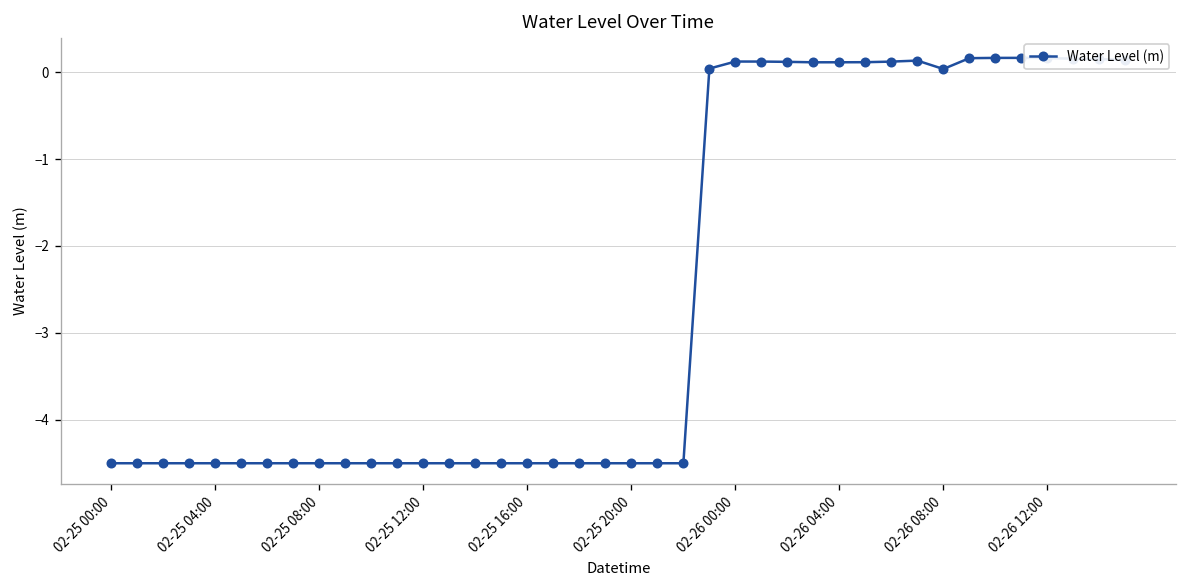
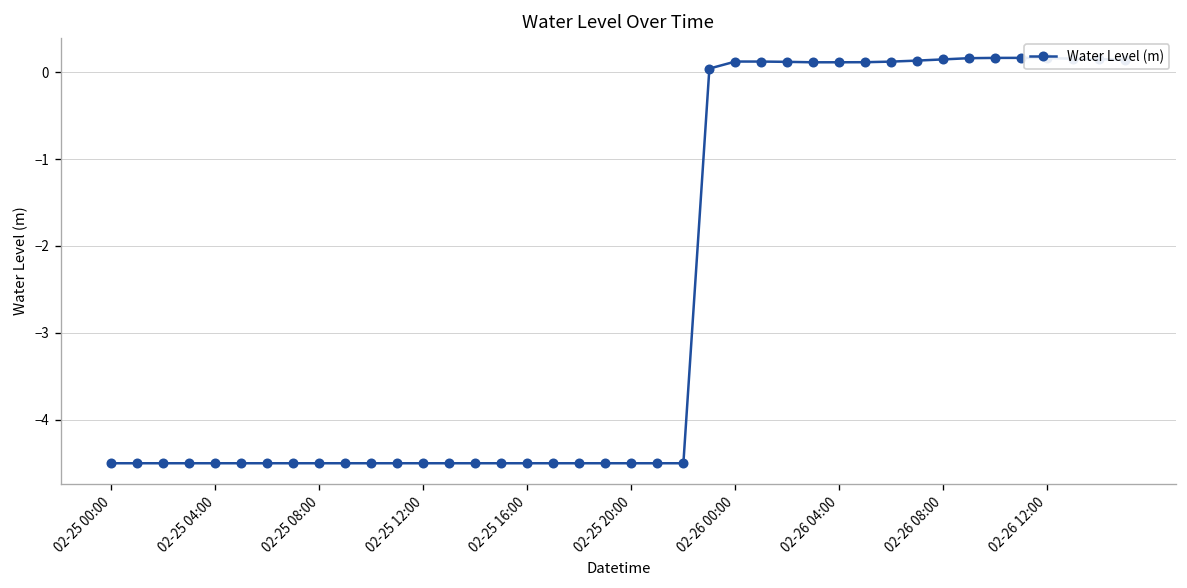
02-26 08:00: 0.0 -> 0.1
